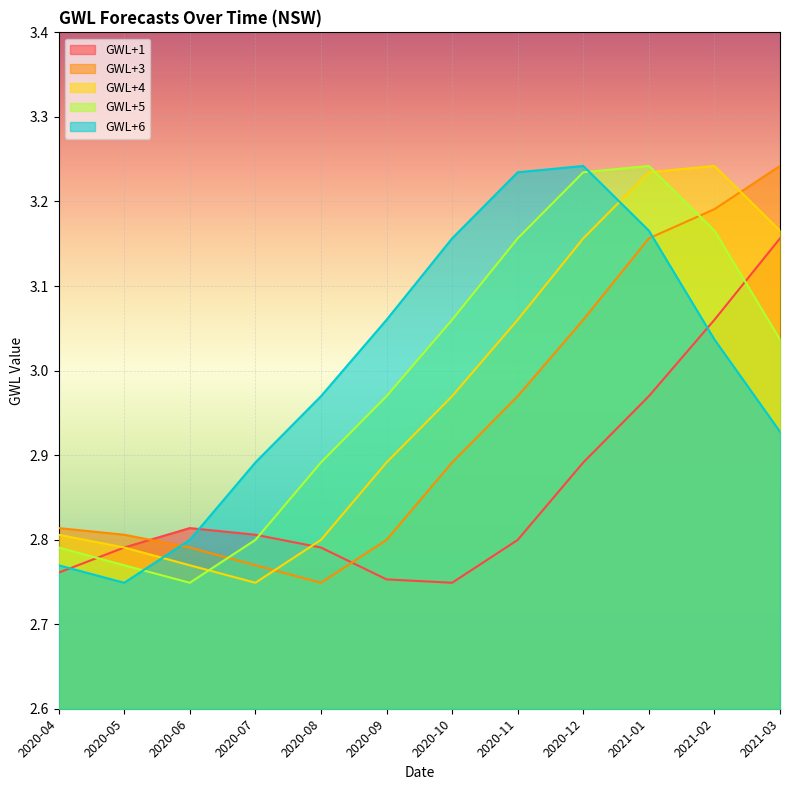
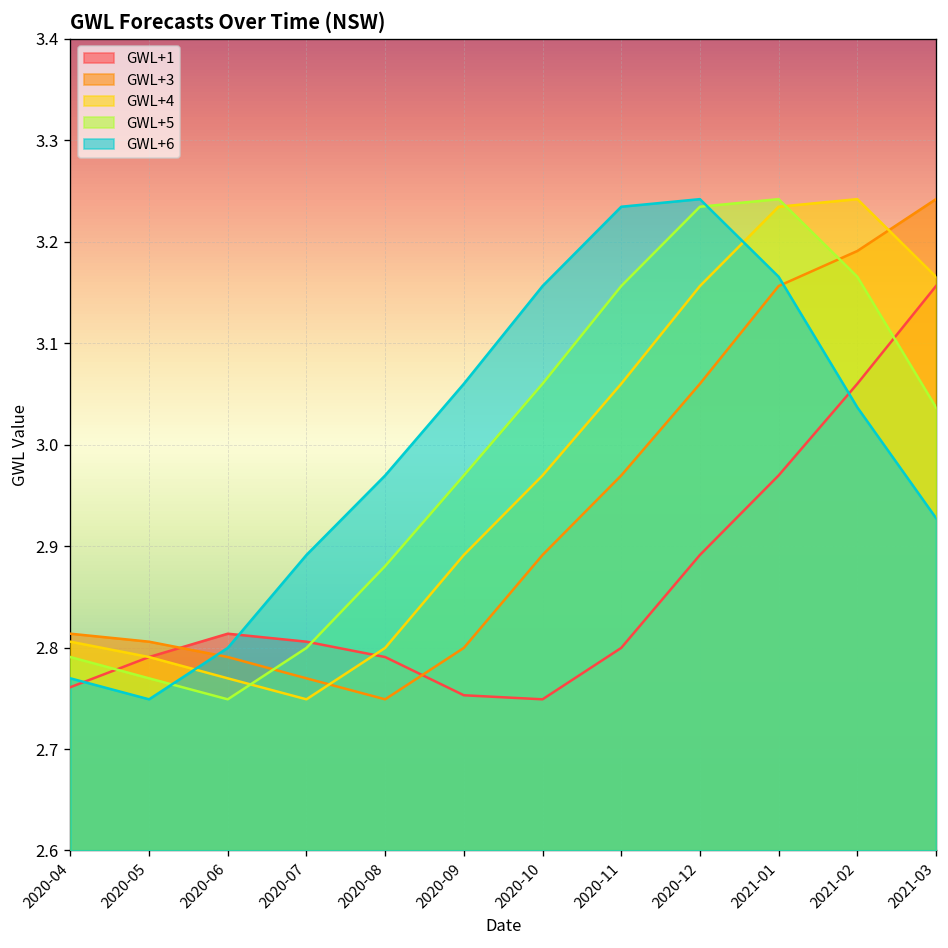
GWL+5, 2020-08: 2.89 -> 2.88
